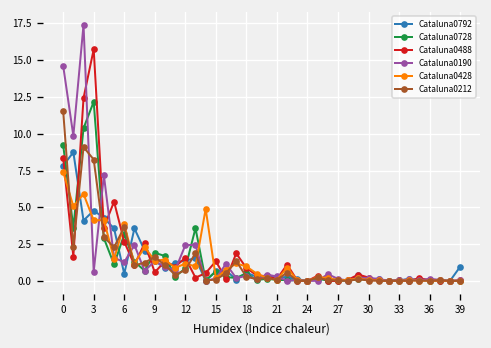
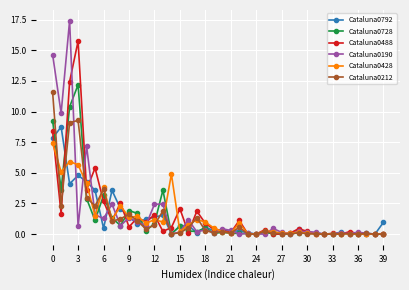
Cataluna0428, 3: 4.1 -> 5.7
Cataluna0212, 3: 8.3 -> 9.3
Cataluna0488, 15: 1.3 -> 2.1
